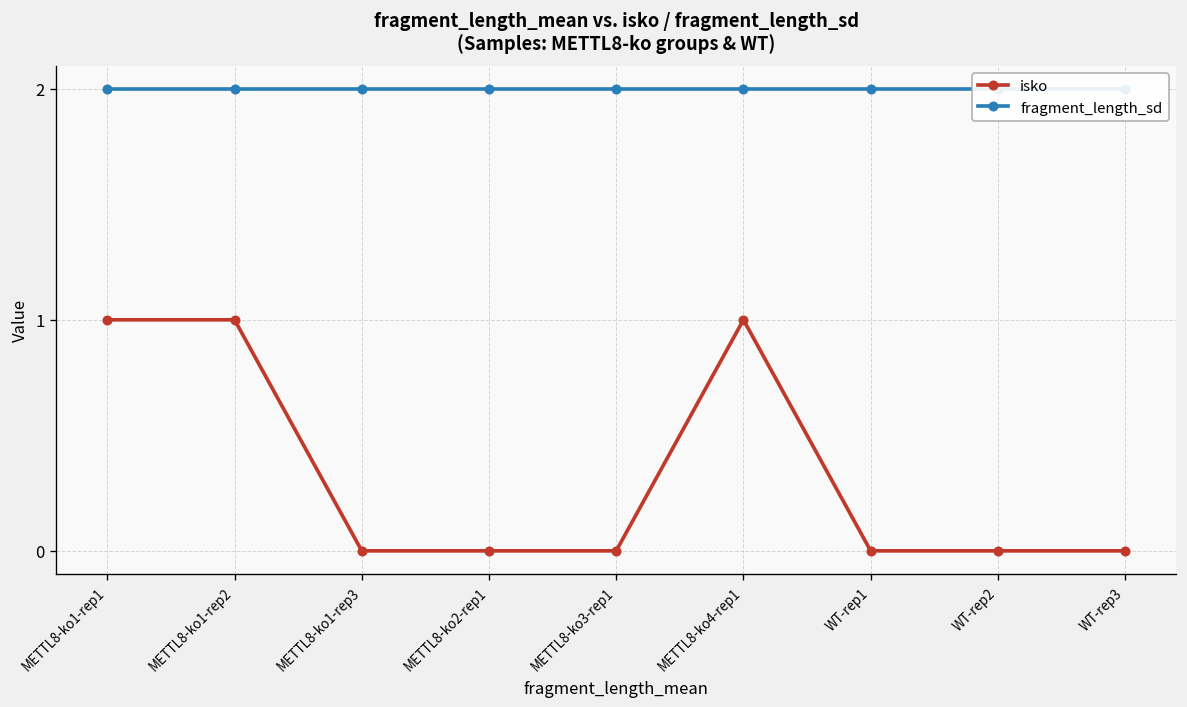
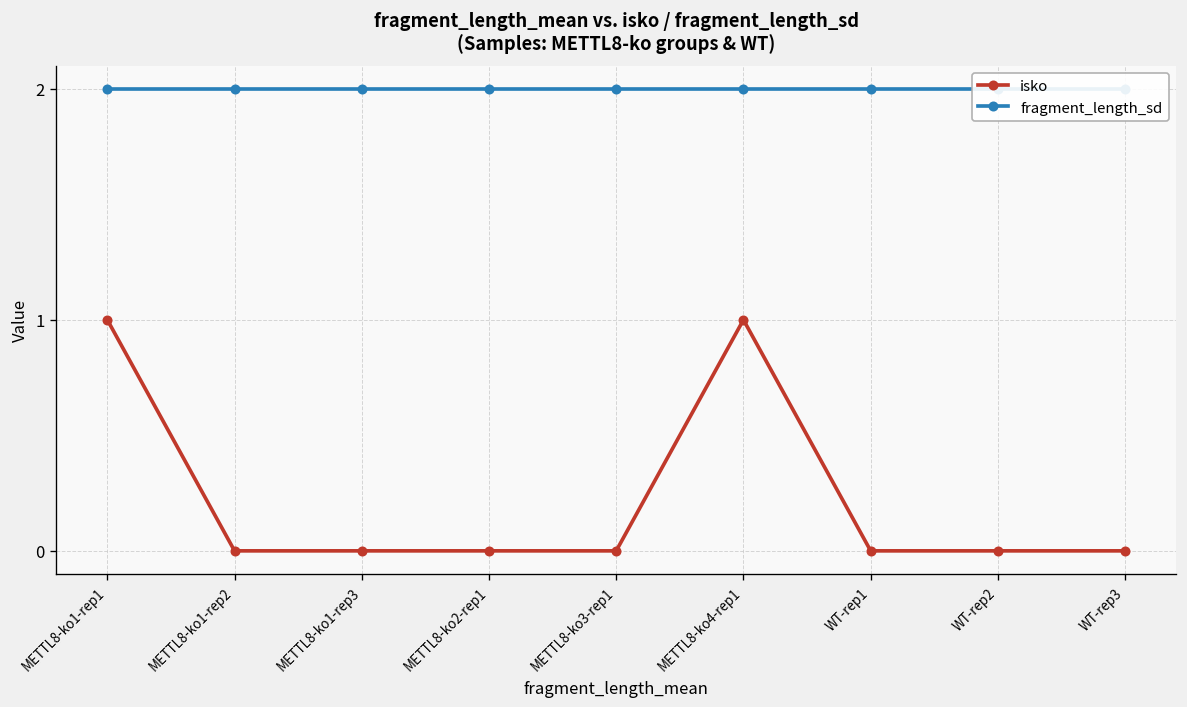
isko, METTL8-ko1-rep2: 1 -> 0
